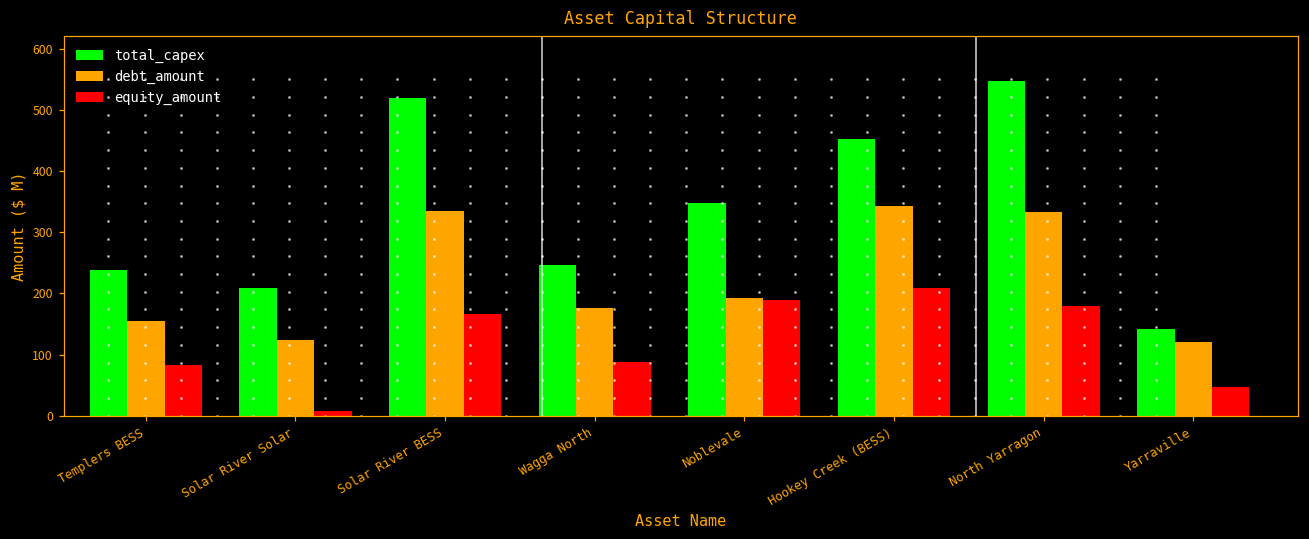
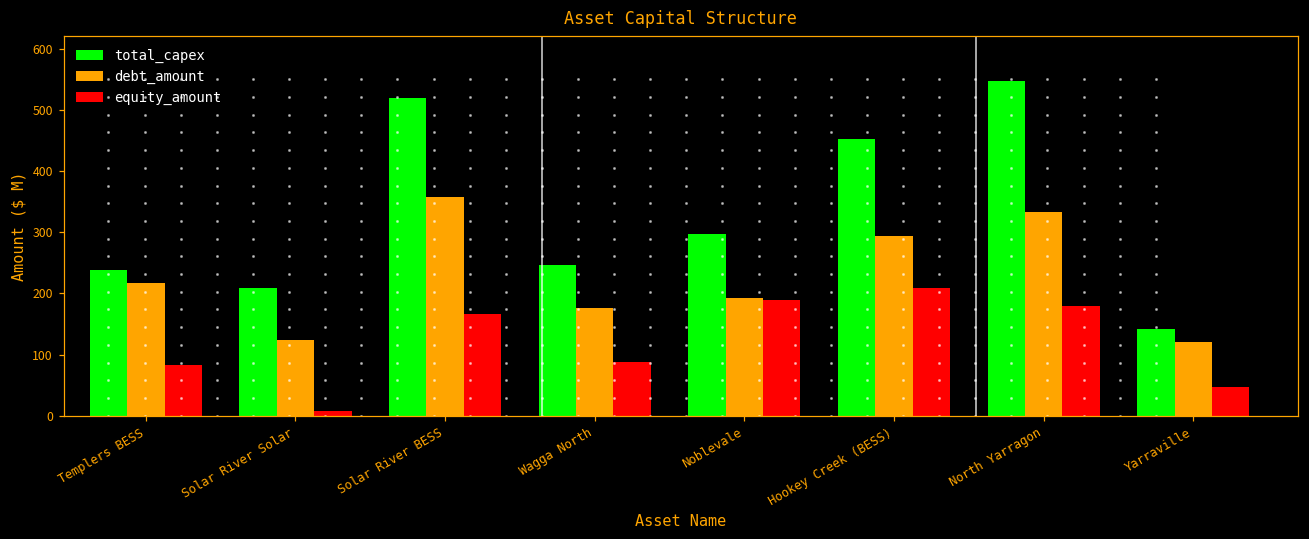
debt_amount, Templers BESS: 160 -> 220
debt_amount, Solar River BESS: 330 -> 360
total_capex, Noblevale: 350 -> 300
debt_amount, Hookey Creek (BESS): 340 -> 290
